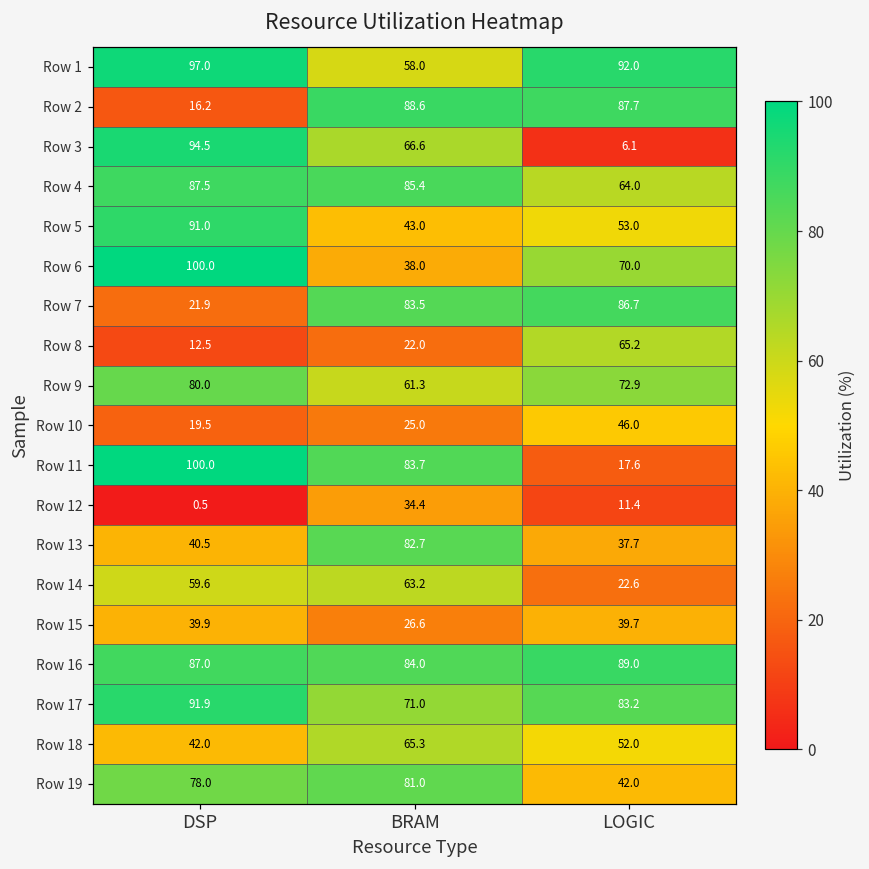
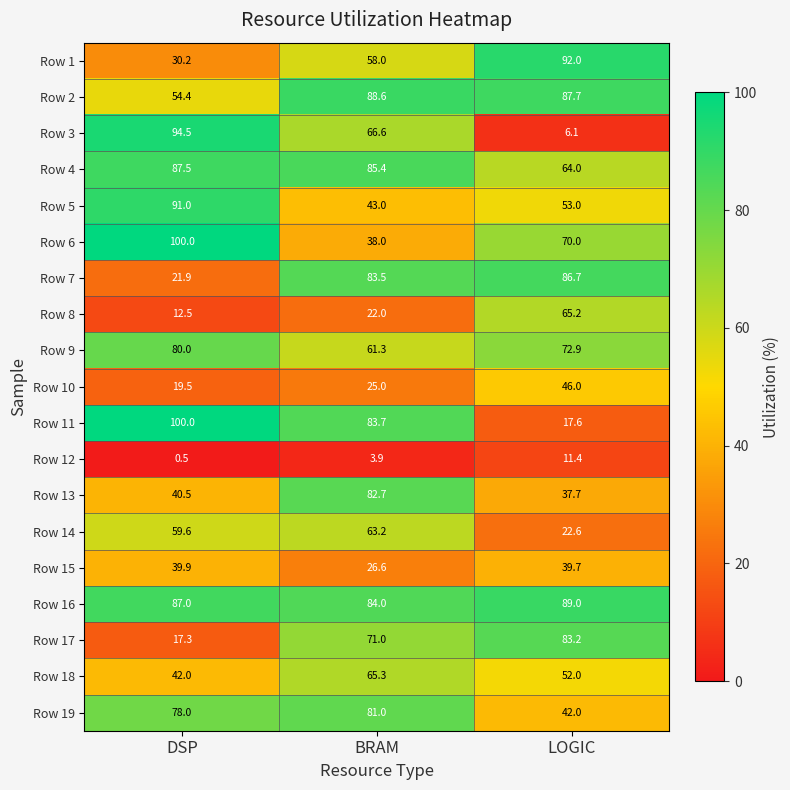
Row 1, DSP: 97.0 -> 30.2
Row 2, DSP: 16.2 -> 54.4
Row 12, BRAM: 34.4 -> 3.9
Row 17, DSP: 91.9 -> 17.3
